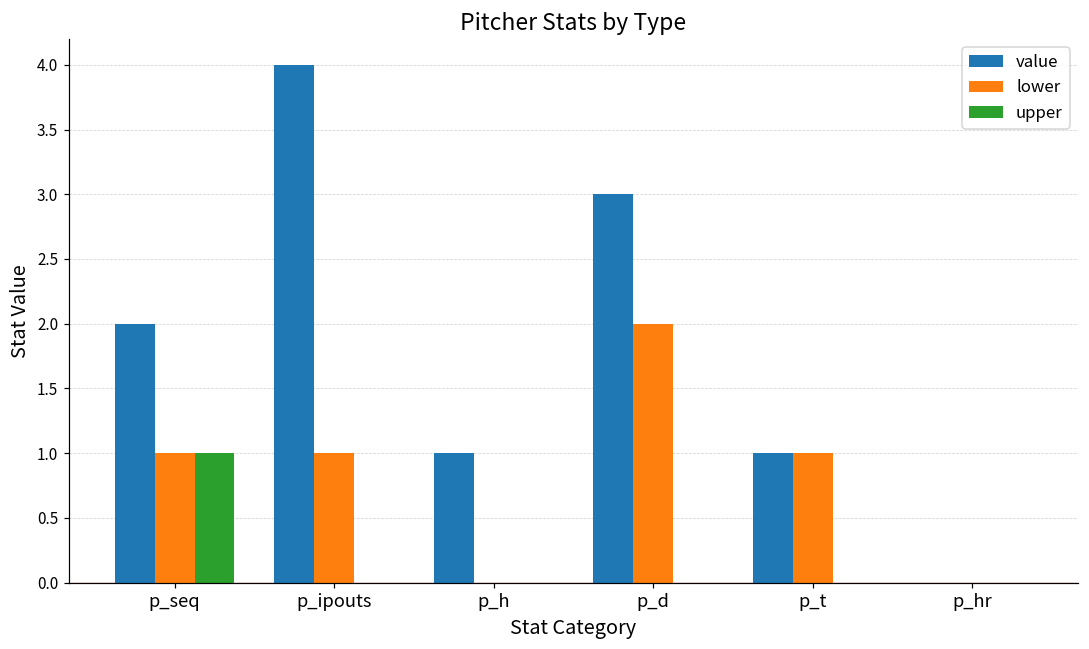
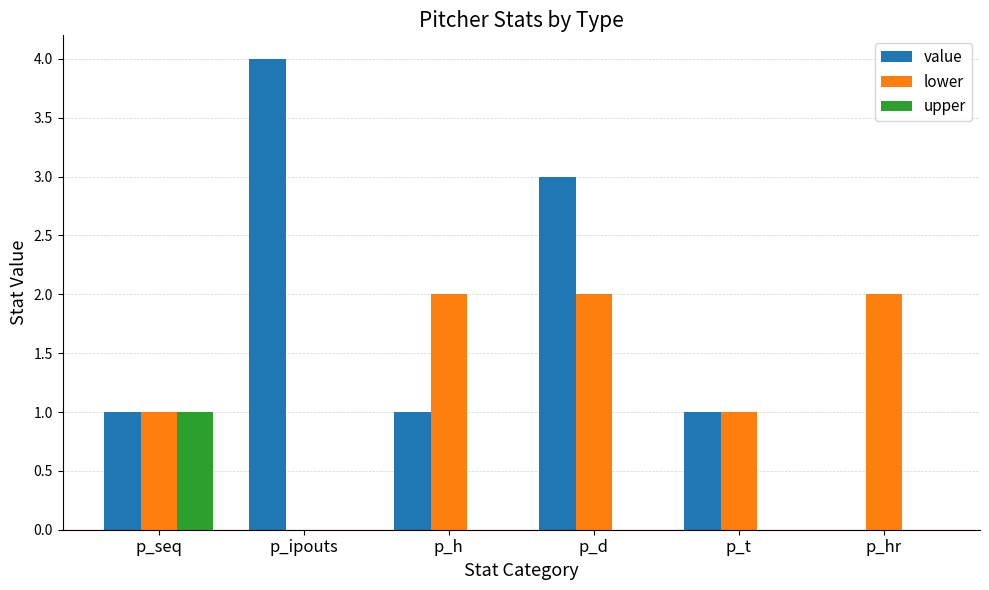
value, p_seq: 2 -> 1
lower, p_ipouts: 1 -> 0
lower, p_h: 0 -> 2
lower, p_hr: 0 -> 2
